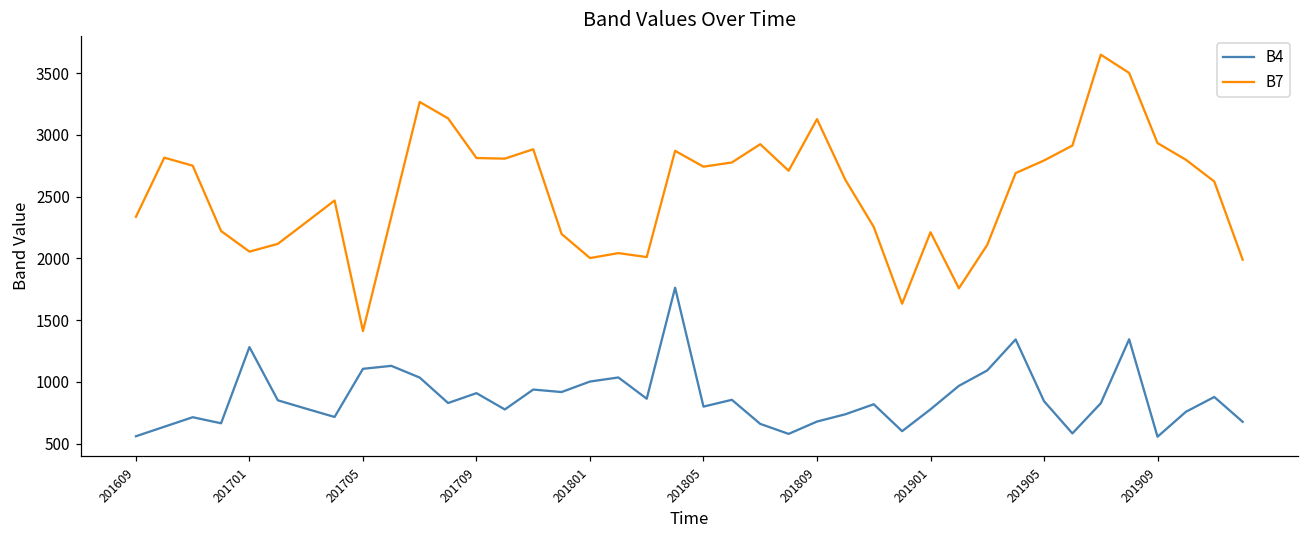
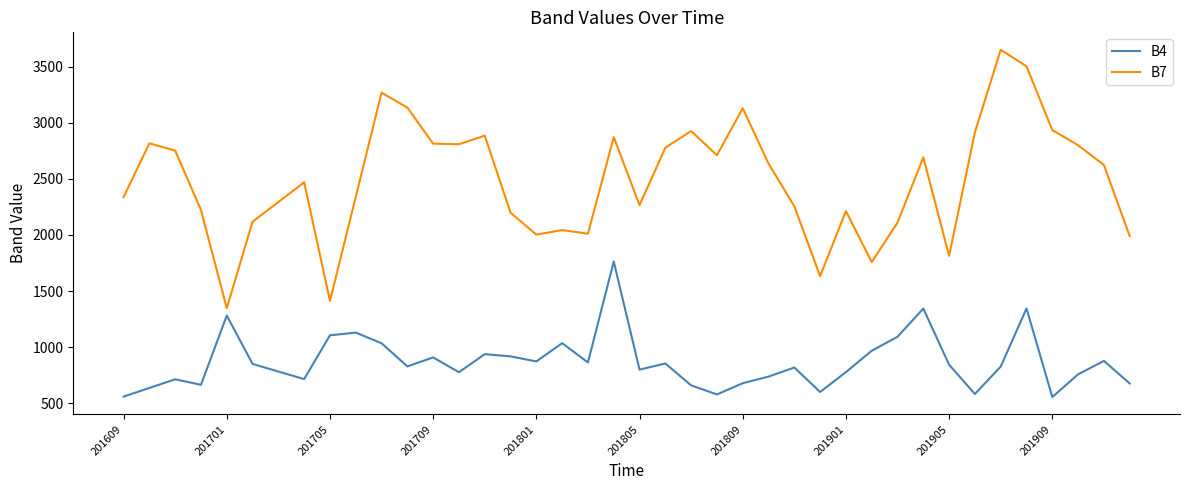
B7, 201701: 2060 -> 1350
B4, 201801: 1000 -> 870
B7, 201805: 2740 -> 2270
B7, 201905: 2790 -> 1810
